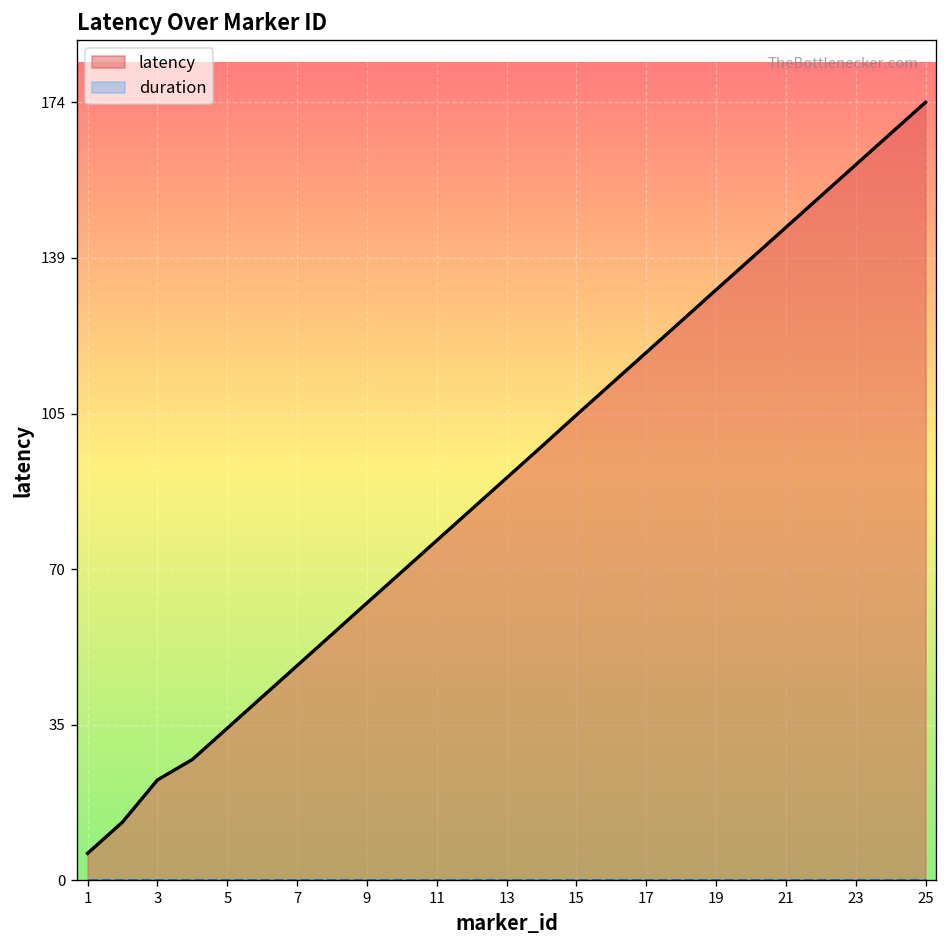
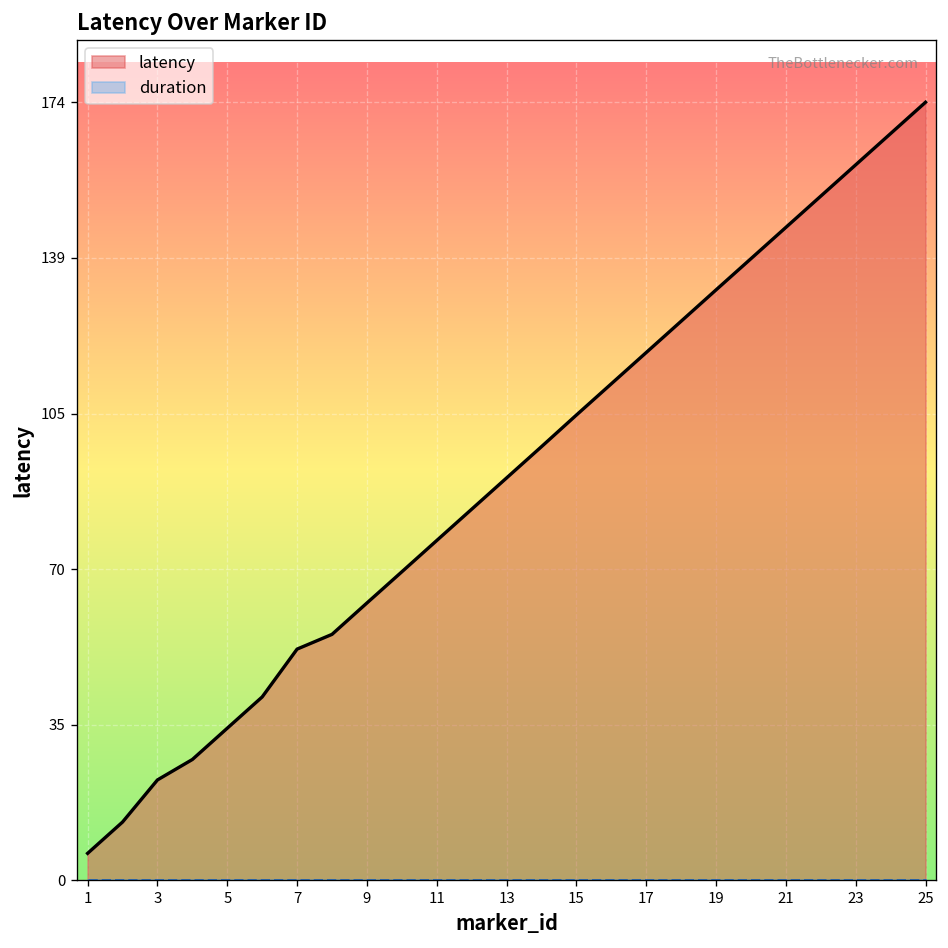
latency, 7: 48 -> 52
